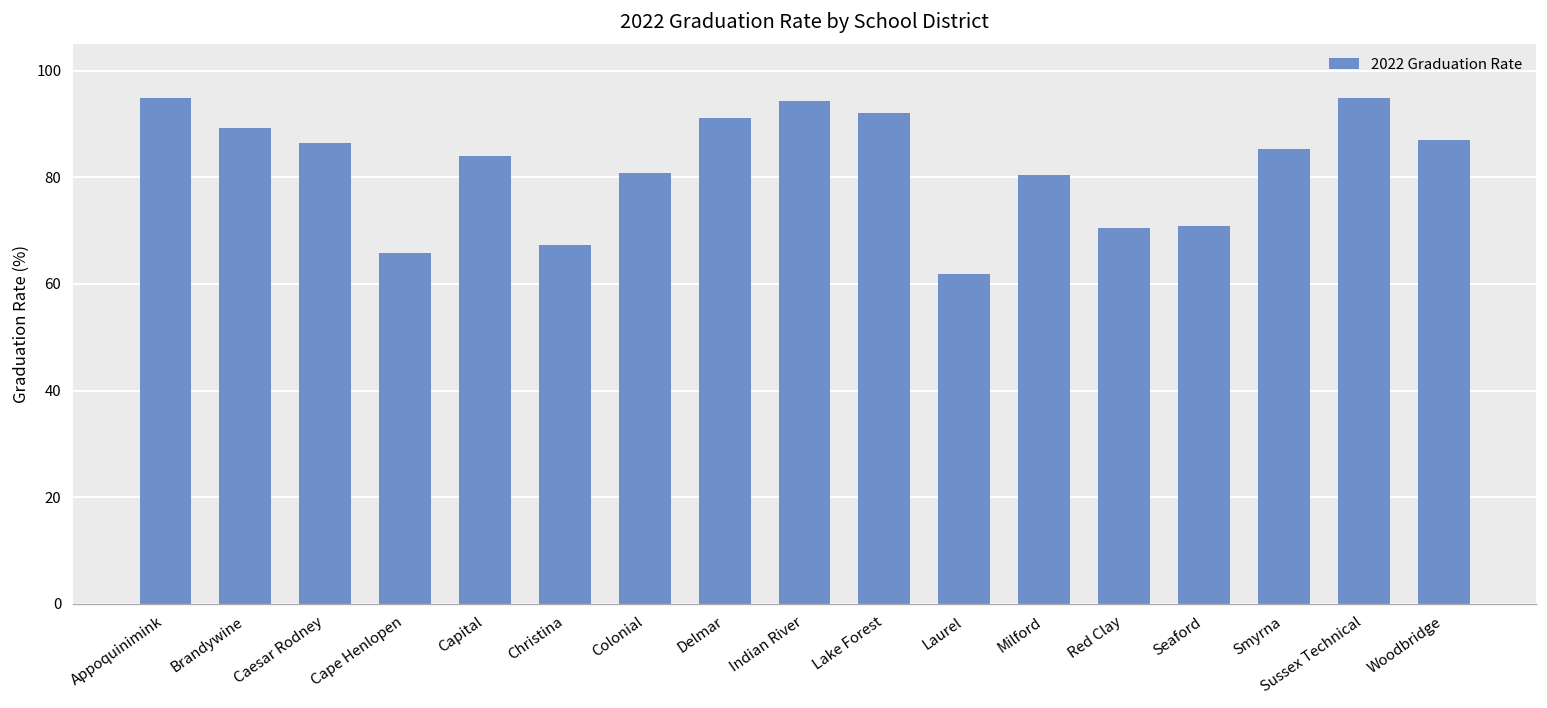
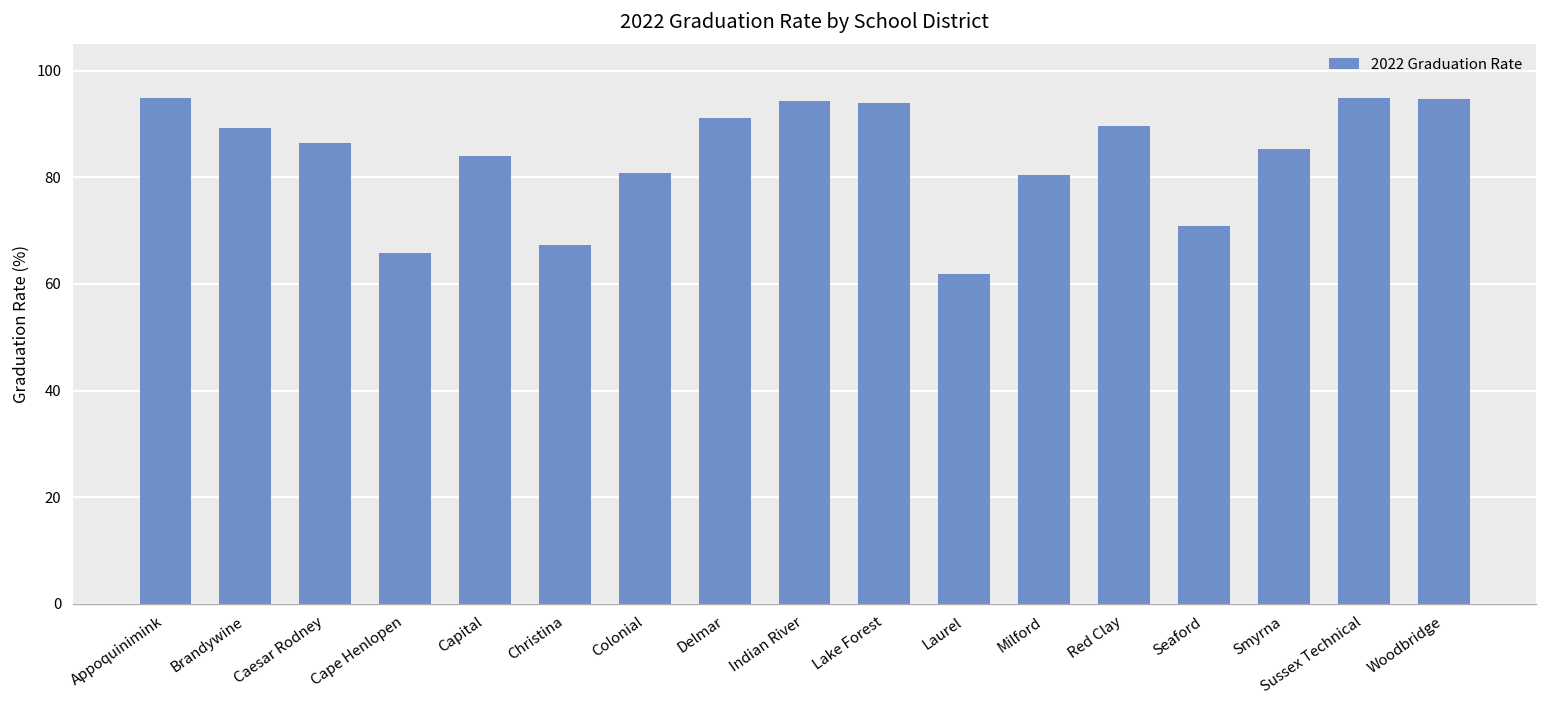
Lake Forest: 92 -> 94
Red Clay: 71 -> 90
Woodbridge: 87 -> 95
